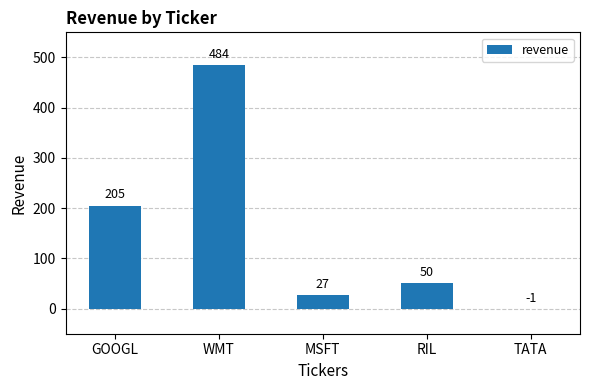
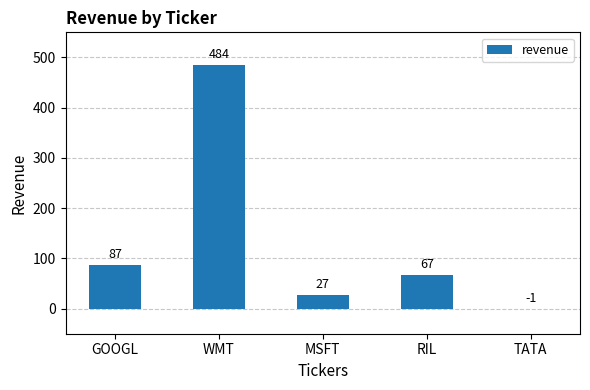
GOOGL: 205 -> 87
RIL: 50 -> 67
